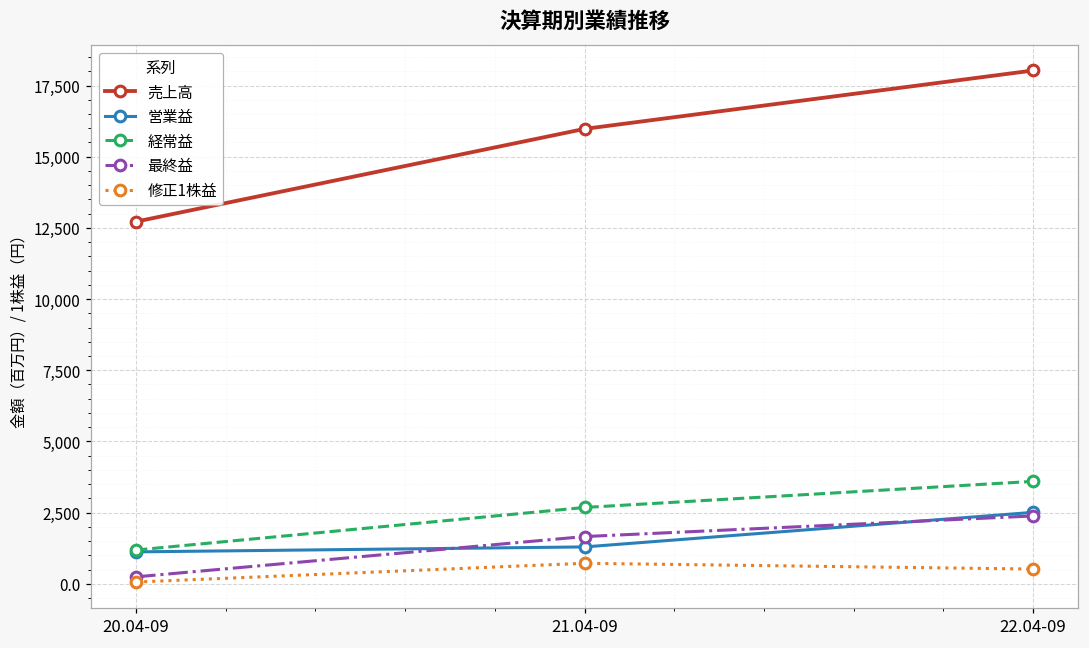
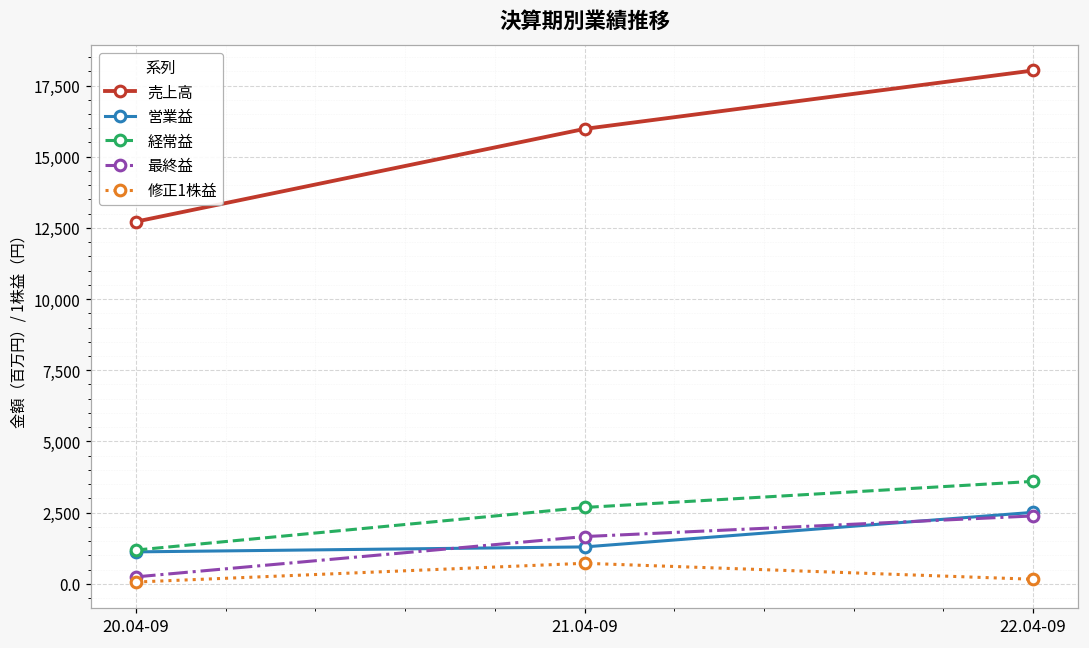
修正1株益, 22.04-09: 500 -> 200
